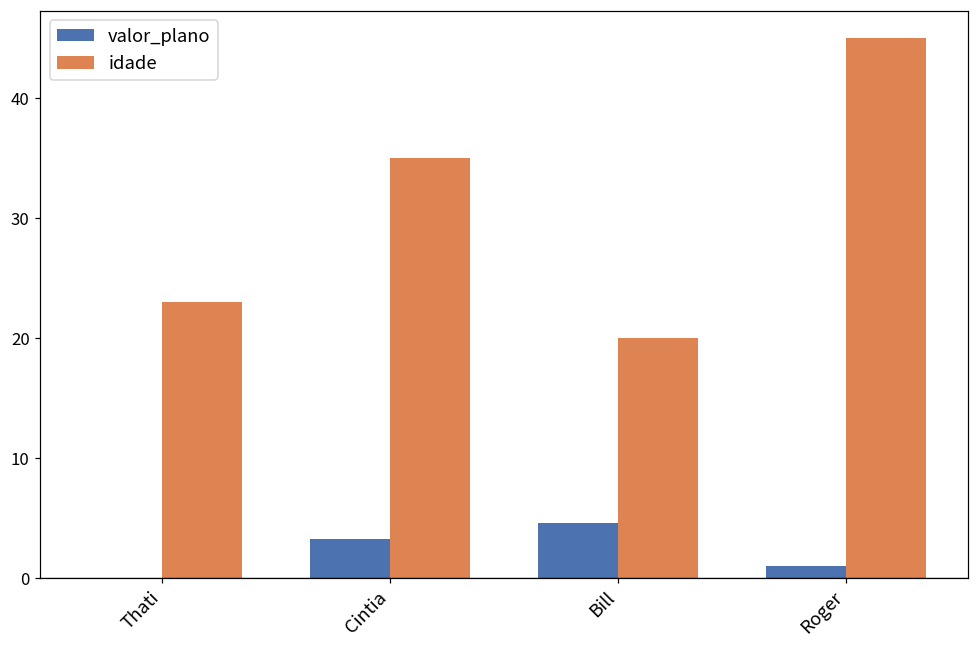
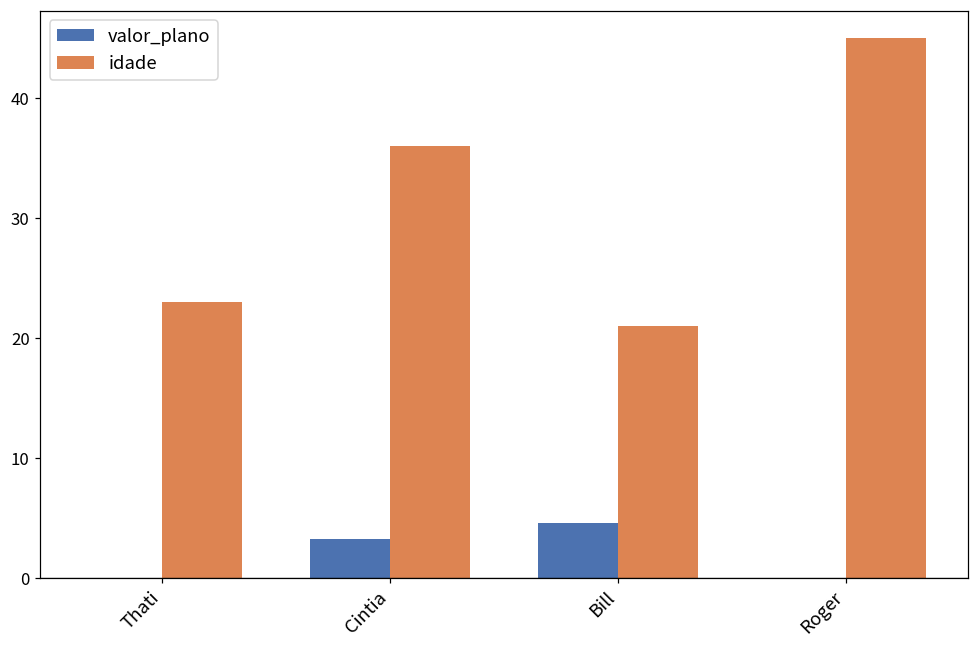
idade, Cintia: 35 -> 36
idade, Bill: 20 -> 21
valor_plano, Roger: 1 -> 0
